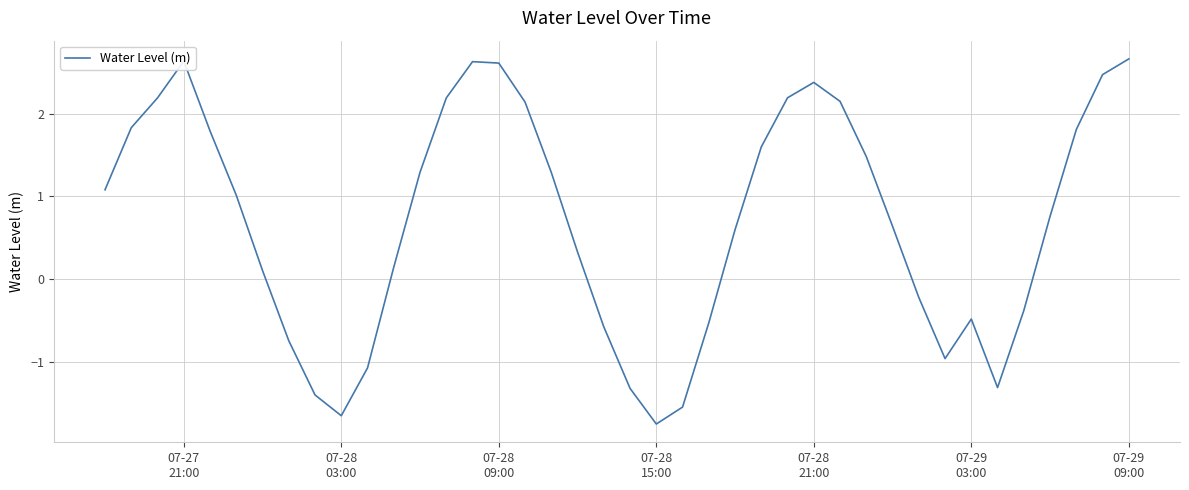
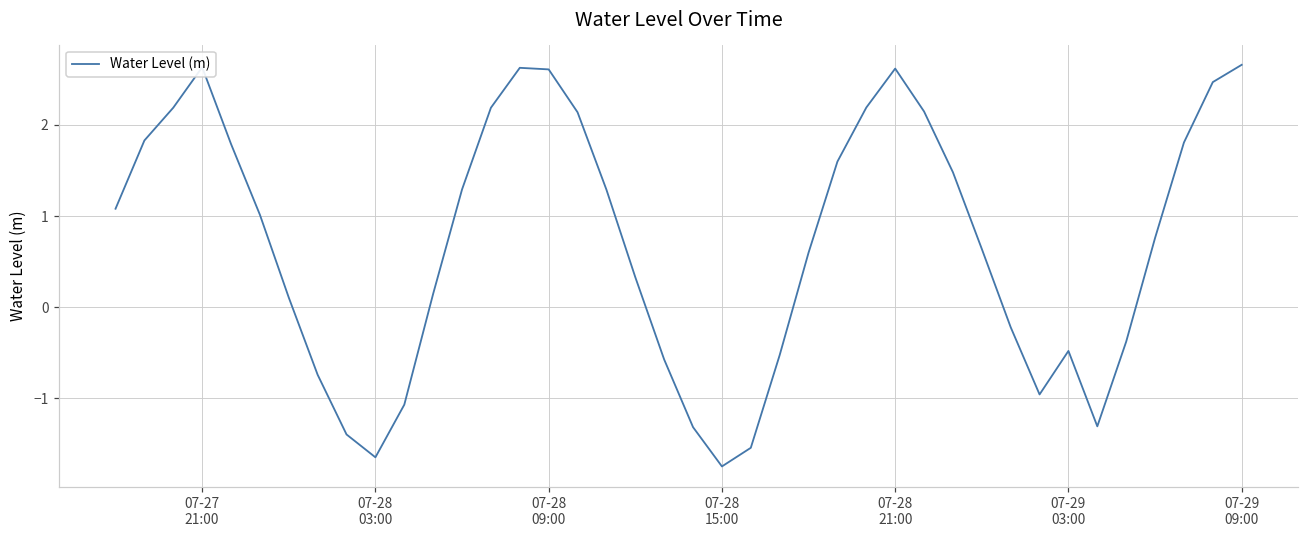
07-28 21:00: 2.4 -> 2.6
